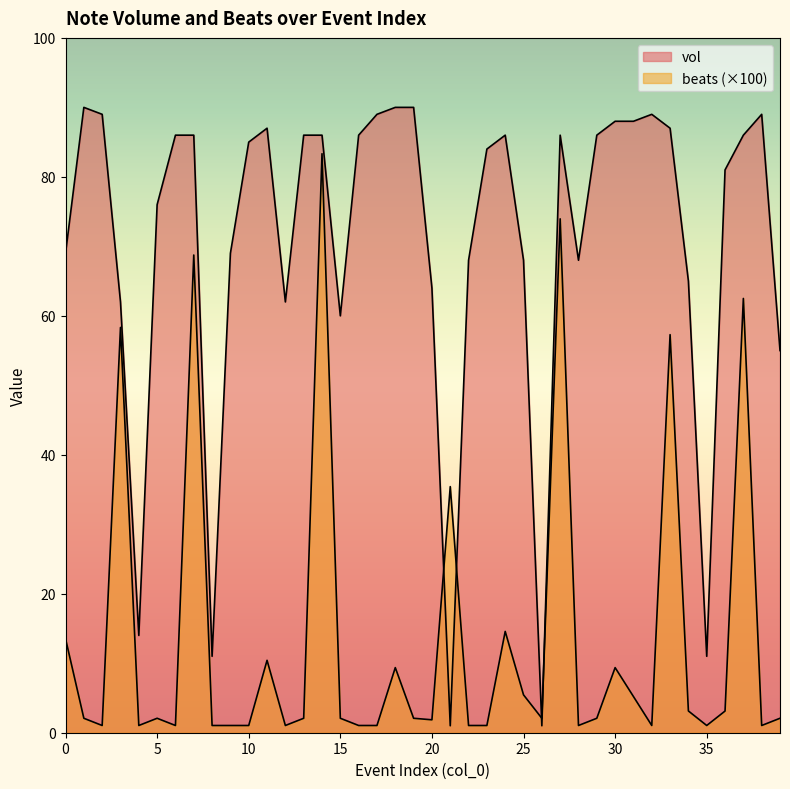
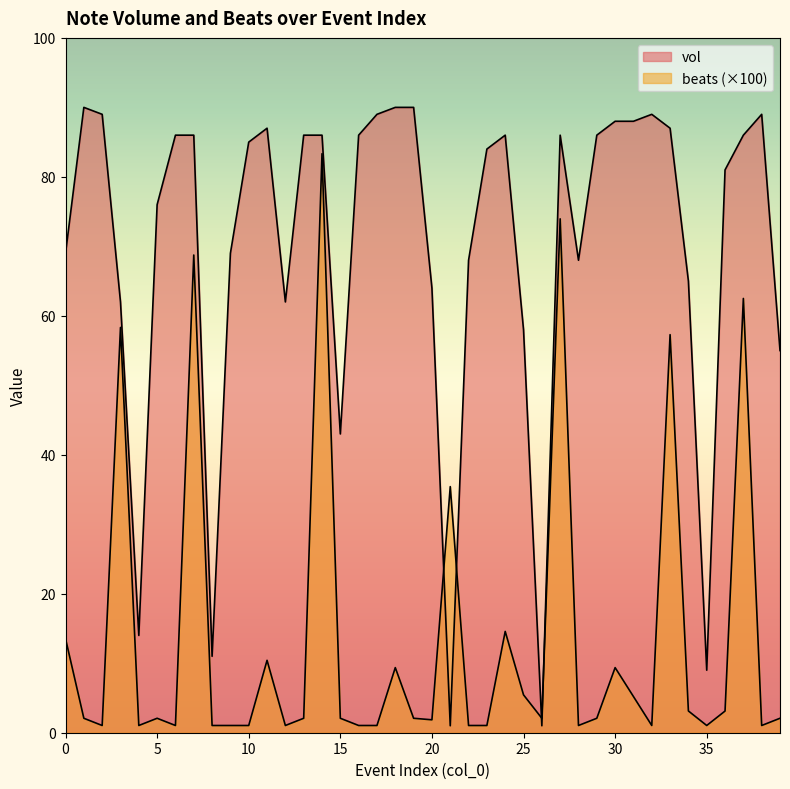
vol, 15: 60 -> 43
vol, 25: 68 -> 58
vol, 35: 11 -> 9
